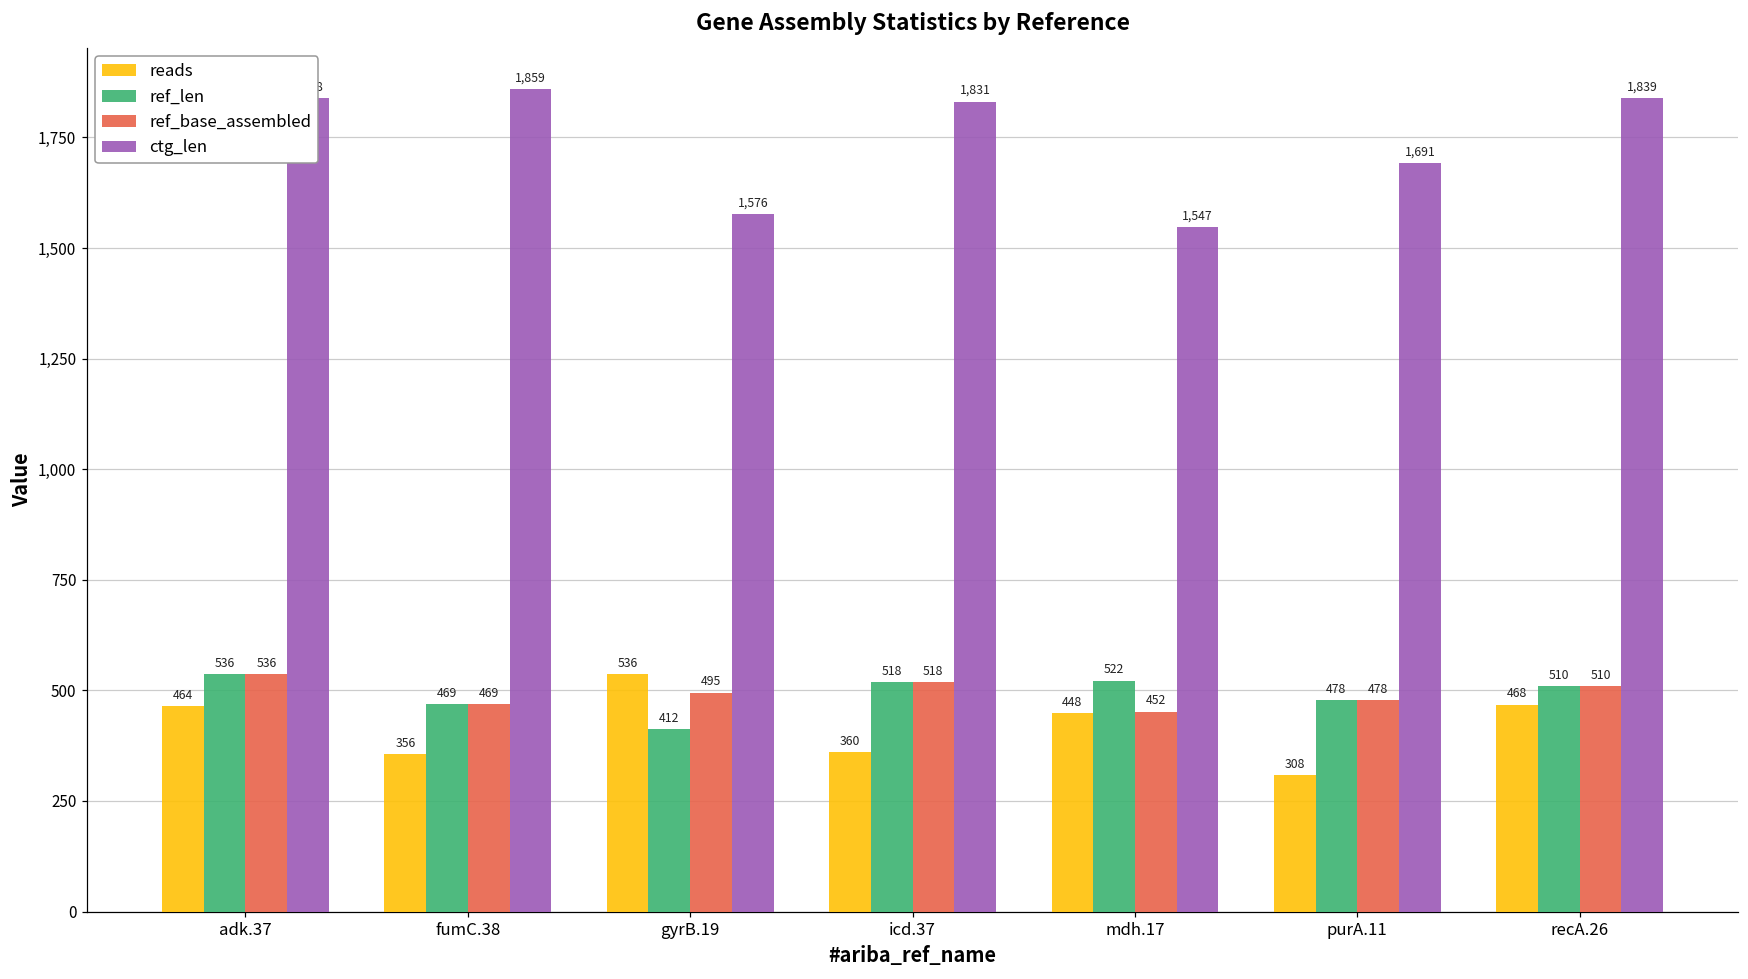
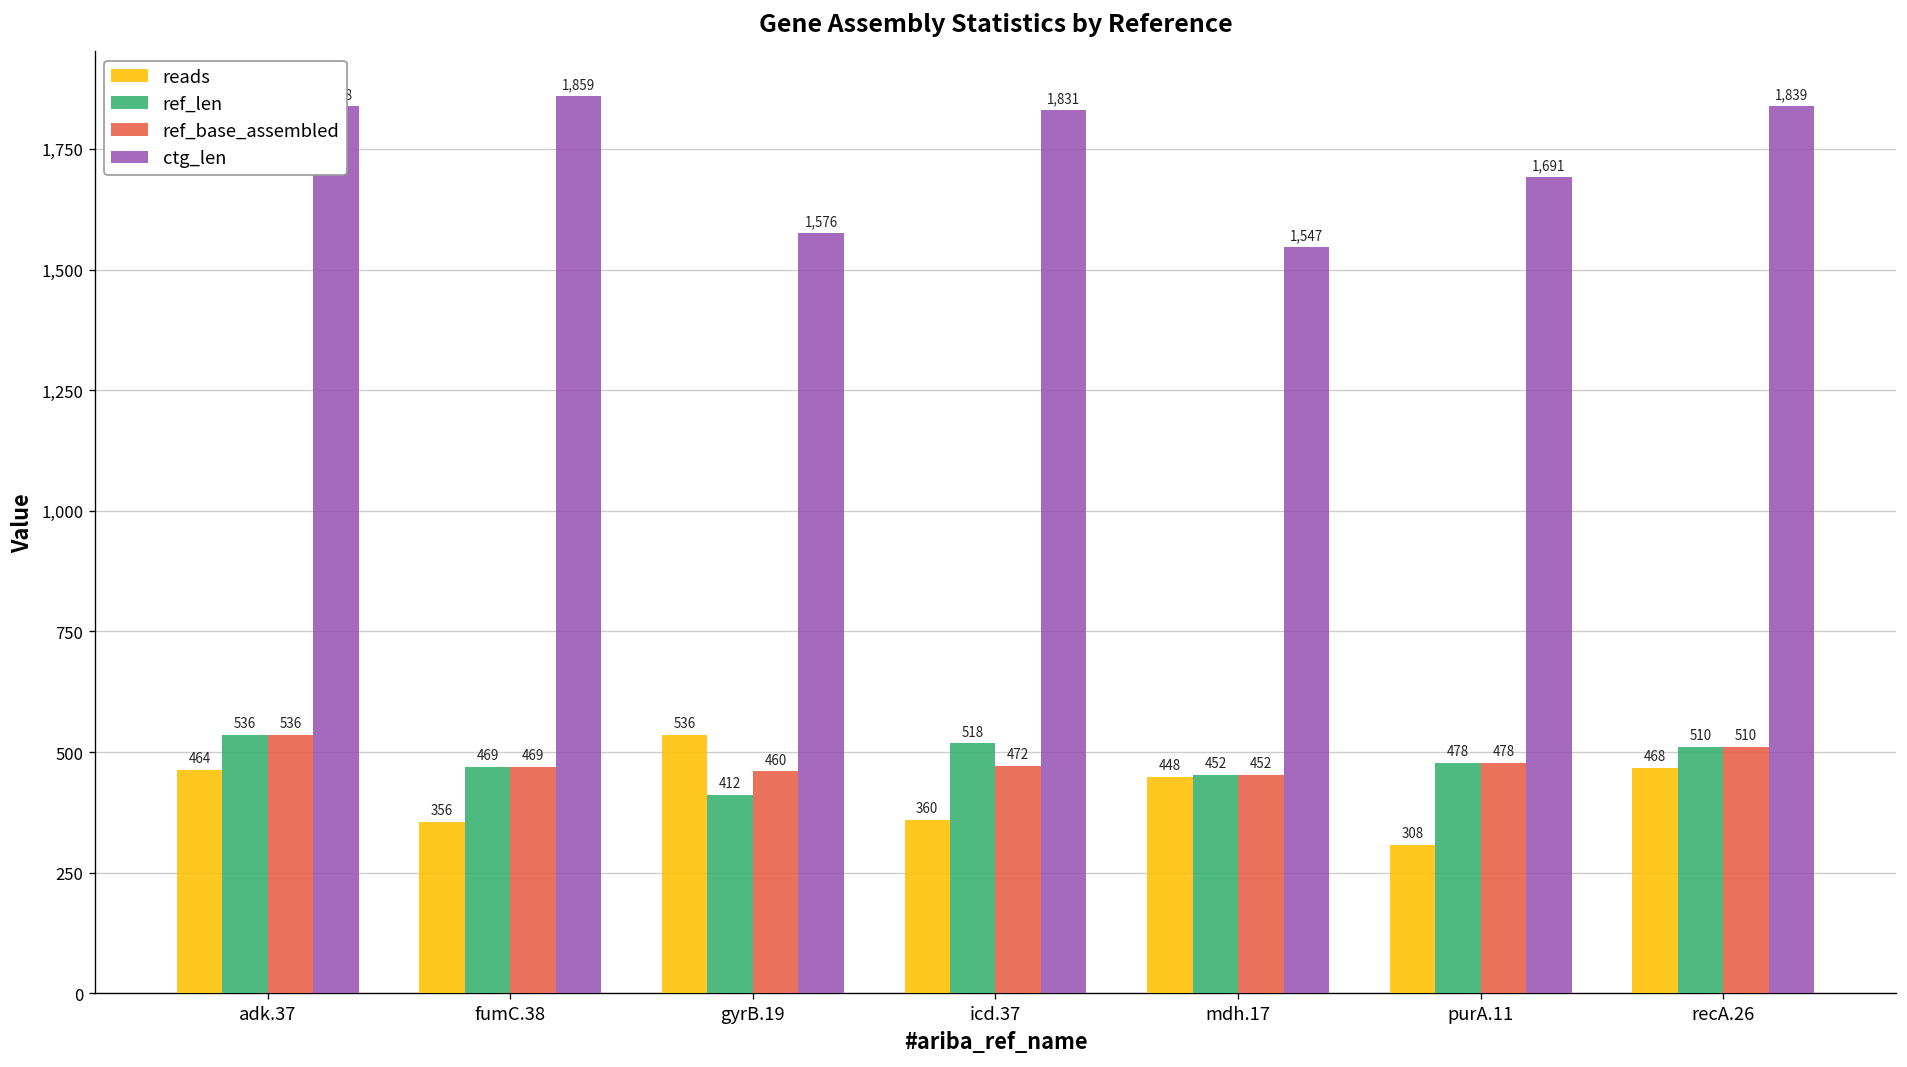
ref_base_assembled, gyrB.19: 495 -> 460
ref_base_assembled, icd.37: 518 -> 472
ref_len, mdh.17: 522 -> 452
